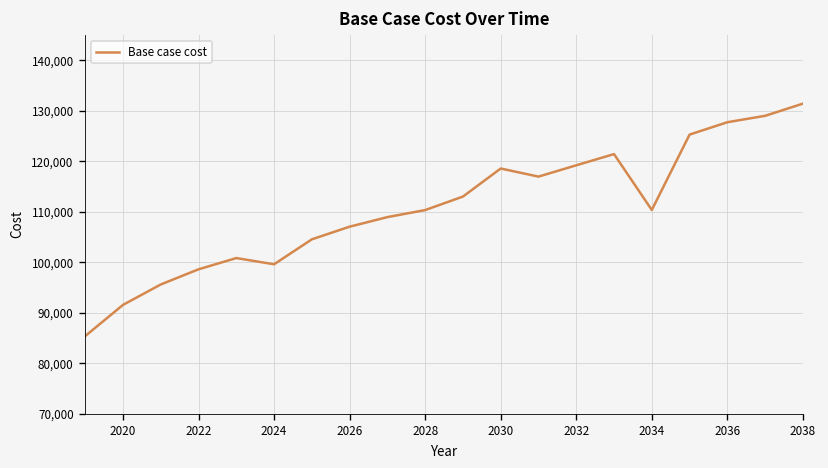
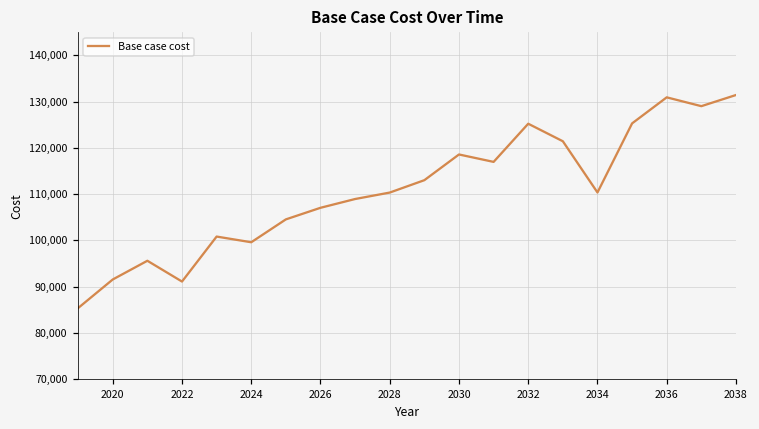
2022: 99,000 -> 91,000
2032: 119,000 -> 125,000
2036: 128,000 -> 131,000
